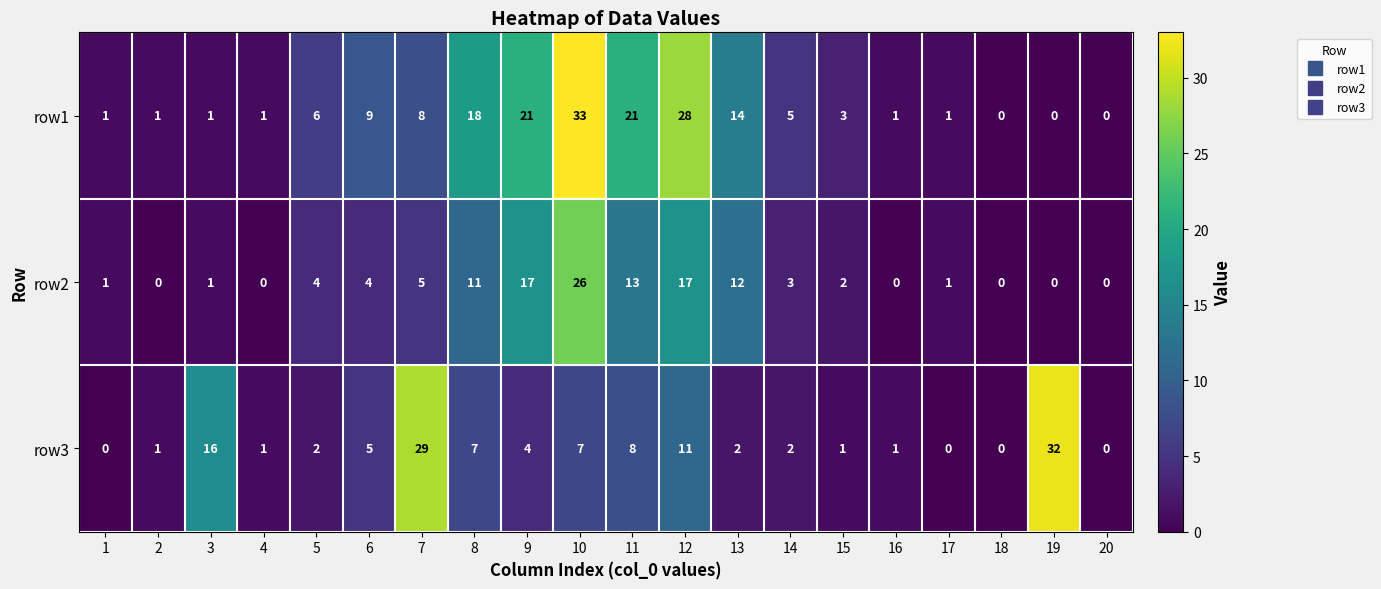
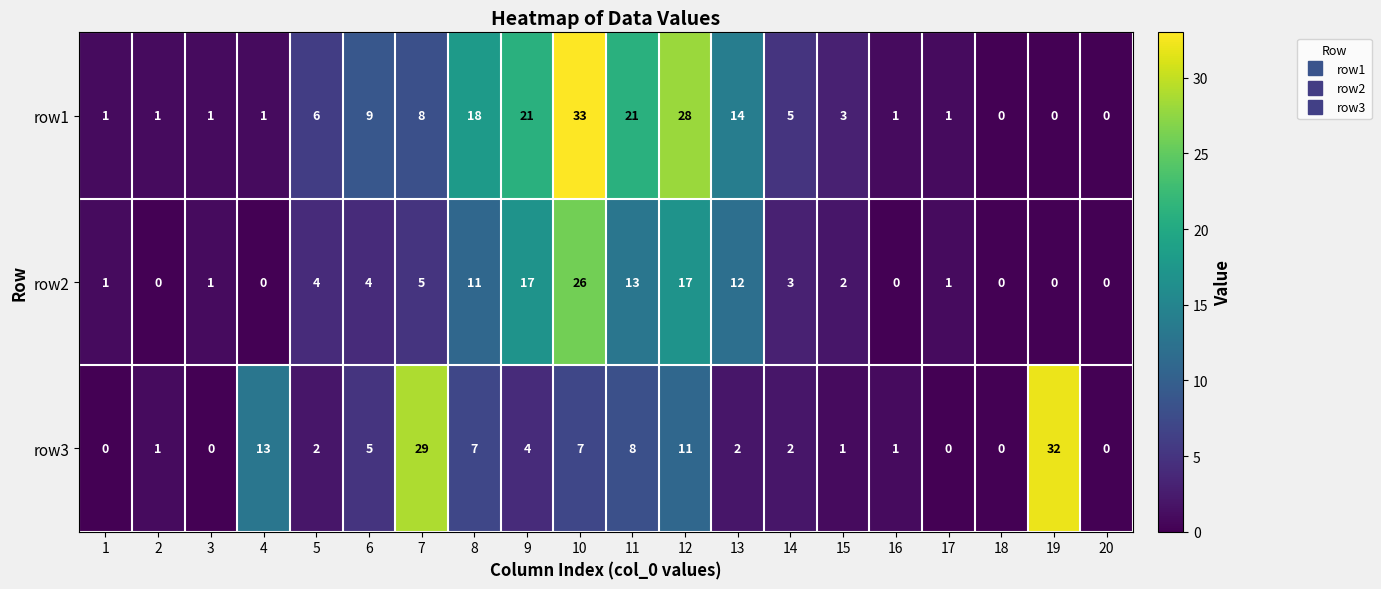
row3, 3: 16 -> 0
row3, 4: 1 -> 13
